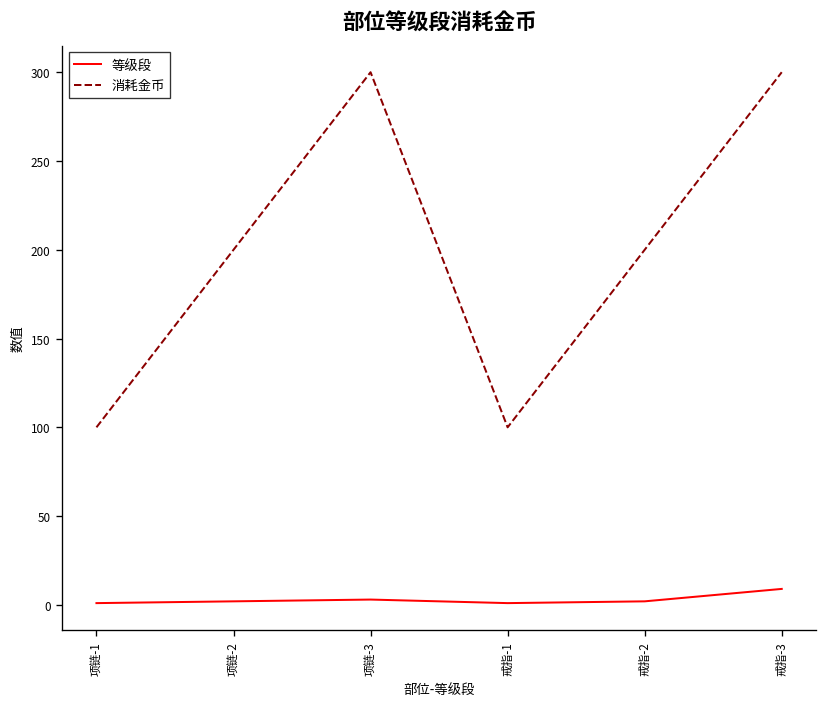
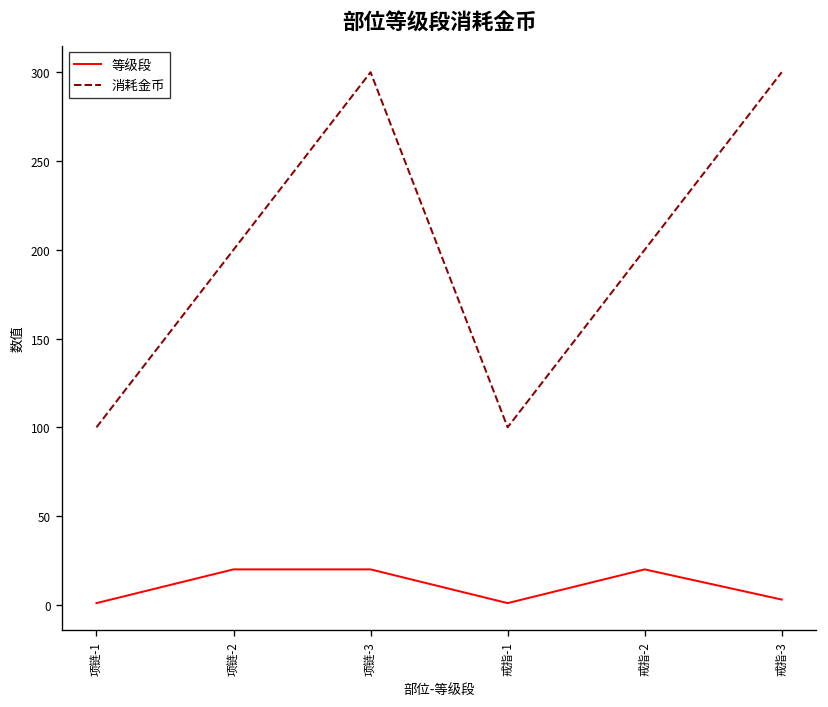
等级段, 项链-2: 2 -> 20
等级段, 项链-3: 3 -> 20
等级段, 戒指-2: 2 -> 20
等级段, 戒指-3: 9 -> 3
